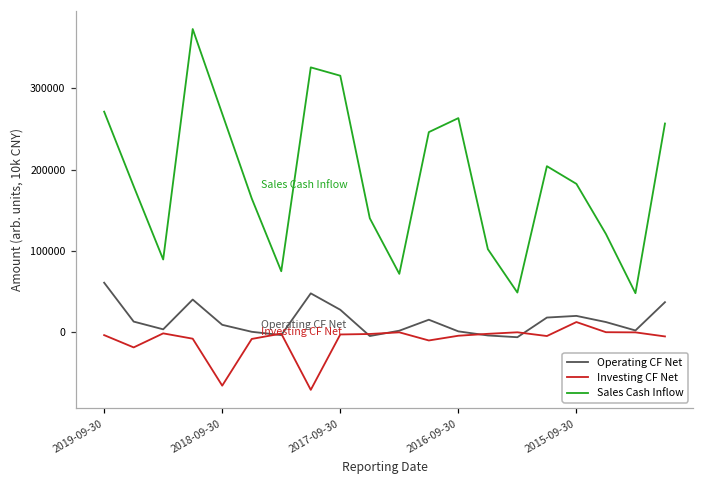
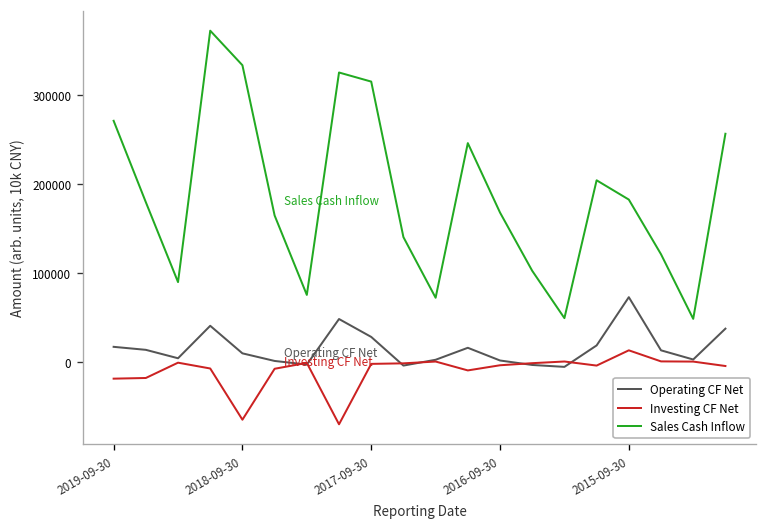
Operating CF Net, 2019-09-30: 60000 -> 20000
Investing CF Net, 2019-09-30: 0 -> -20000
Sales Cash Inflow, 2018-09-30: 270000 -> 330000
Sales Cash Inflow, 2016-09-30: 260000 -> 170000
Operating CF Net, 2015-09-30: 20000 -> 70000
